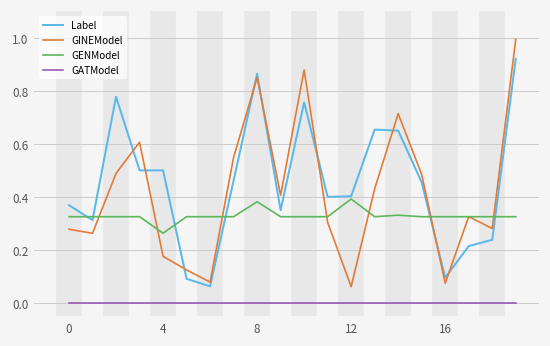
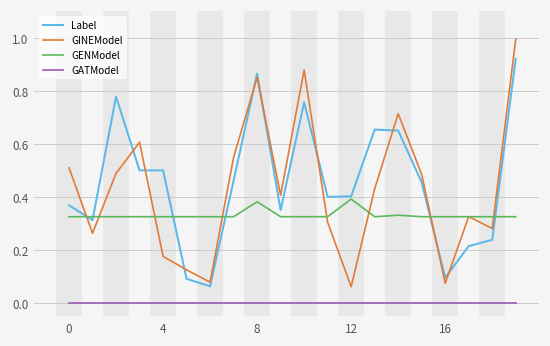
GINEModel, 0: 0.28 -> 0.51
GENModel, 4: 0.26 -> 0.33
